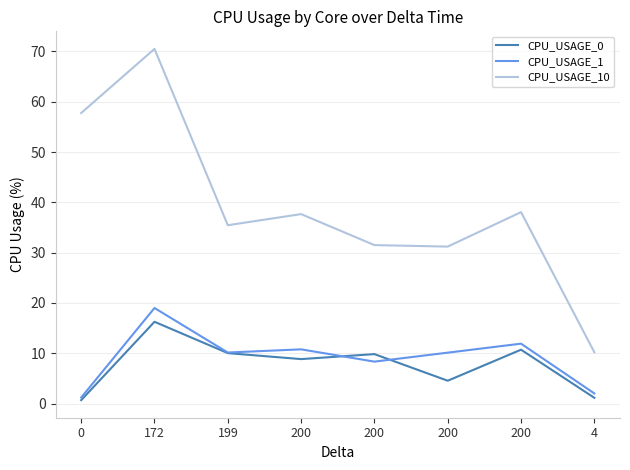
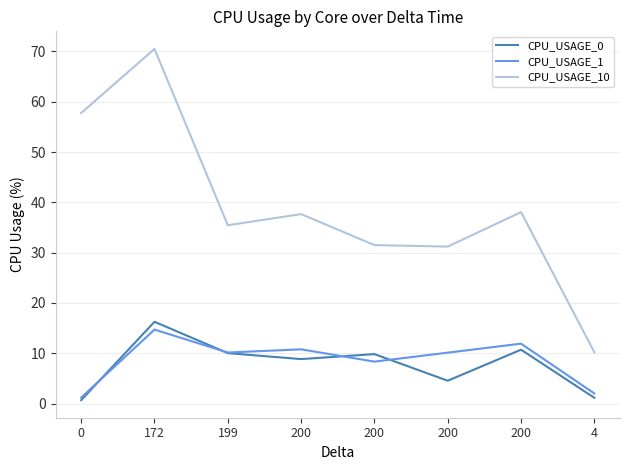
CPU_USAGE_1, 172: 19 -> 15
